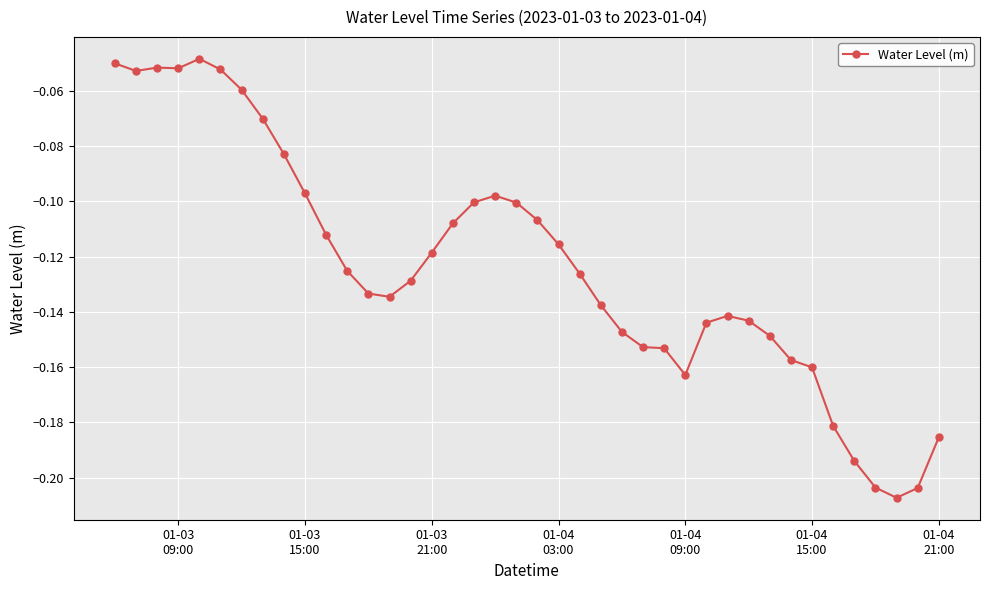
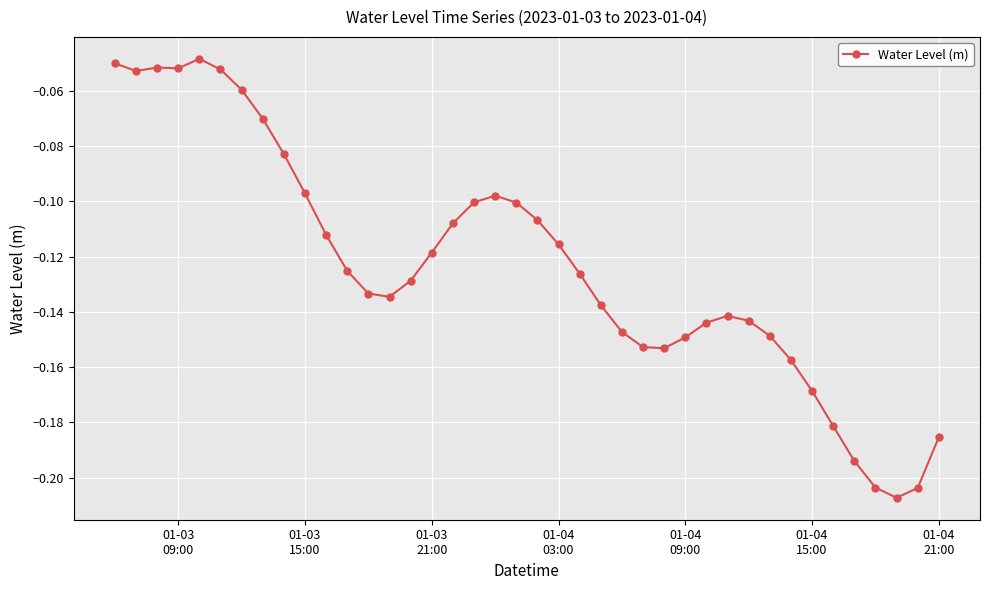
01-04 09:00: -0.163 -> -0.149
01-04 15:00: -0.160 -> -0.169
